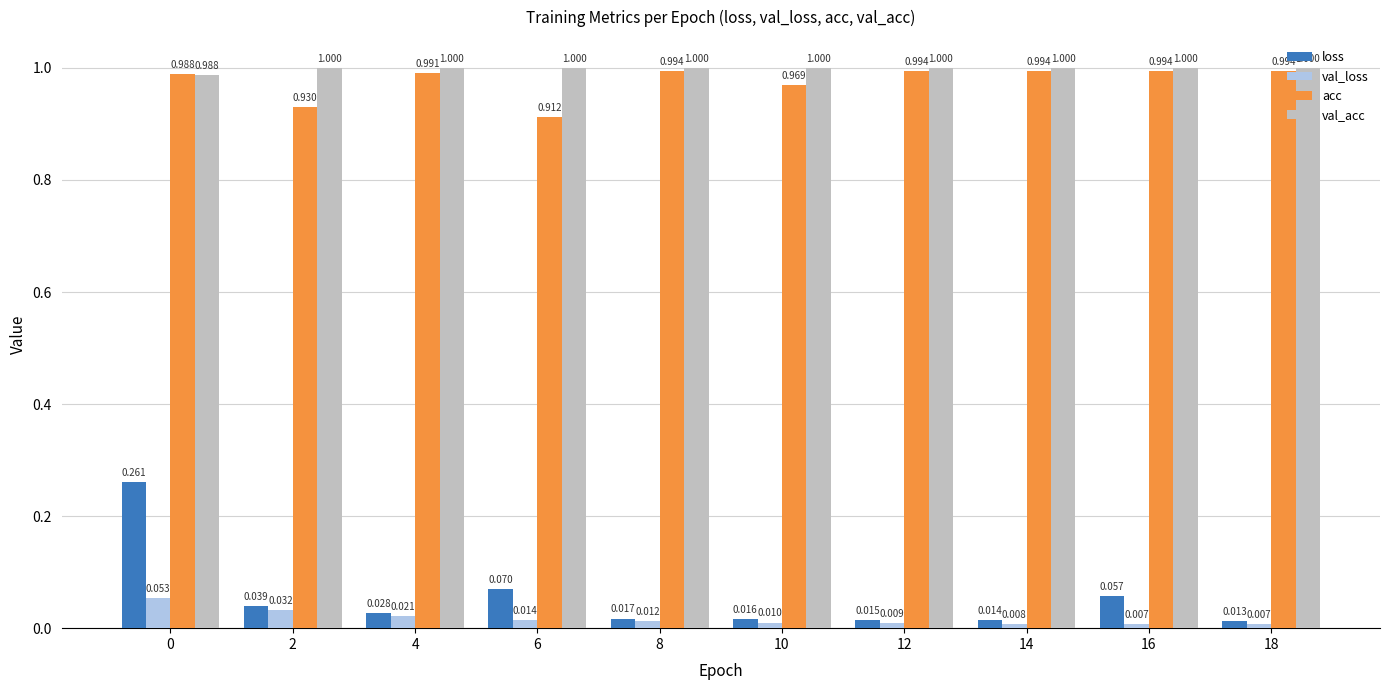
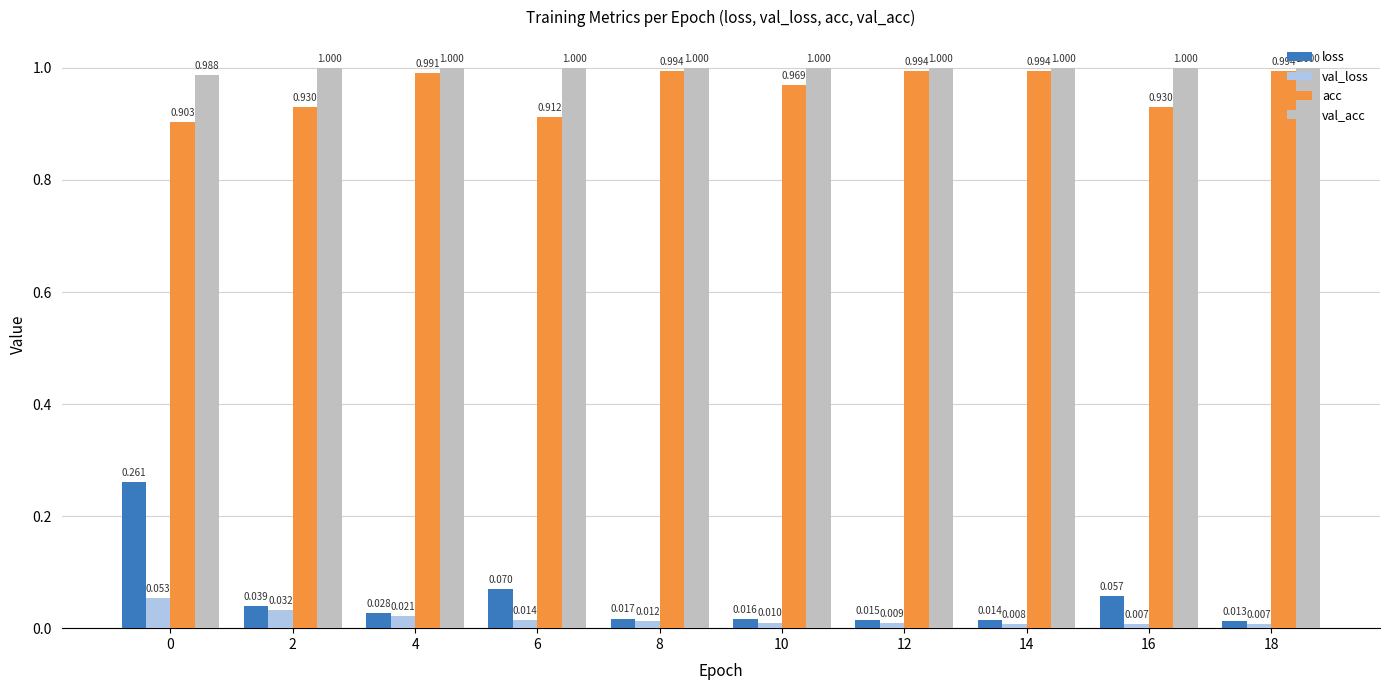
acc, 0: 0.988 -> 0.903
acc, 16: 0.994 -> 0.930
